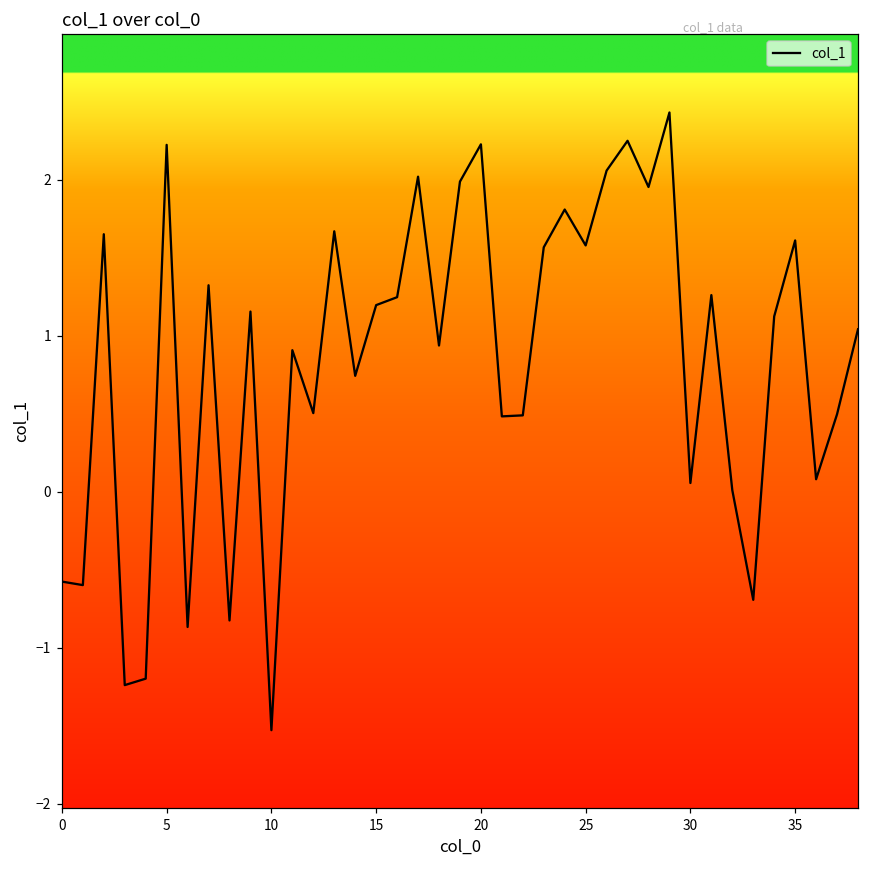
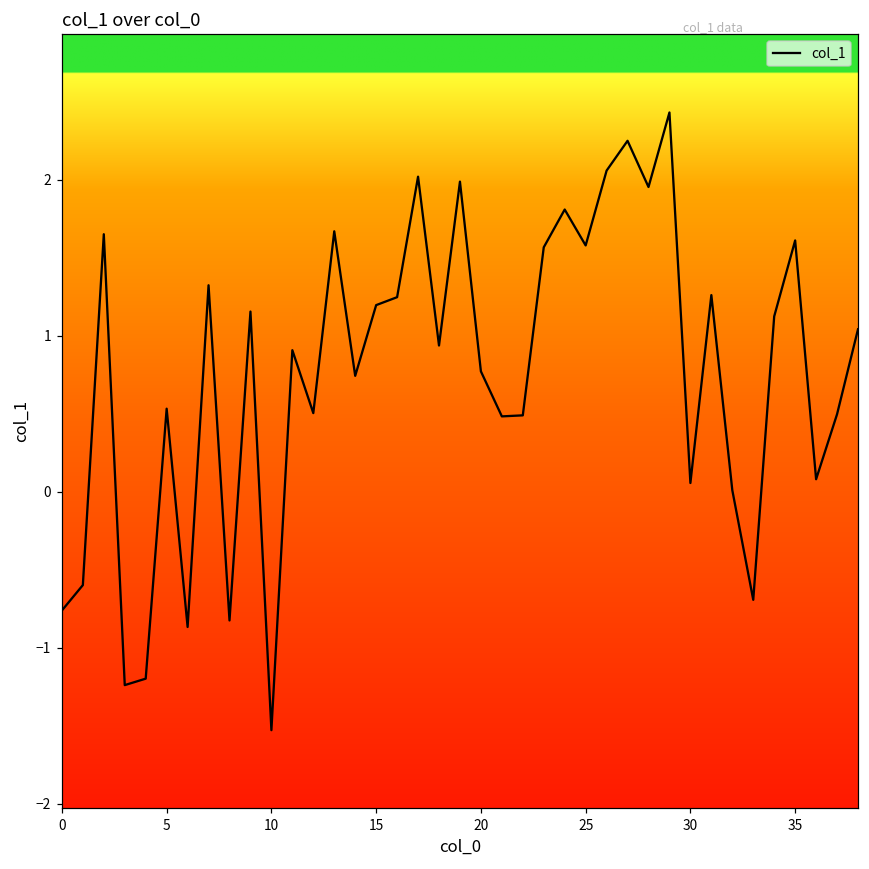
0: -0.57 -> -0.76
5: 2.22 -> 0.53
20: 2.23 -> 0.77
